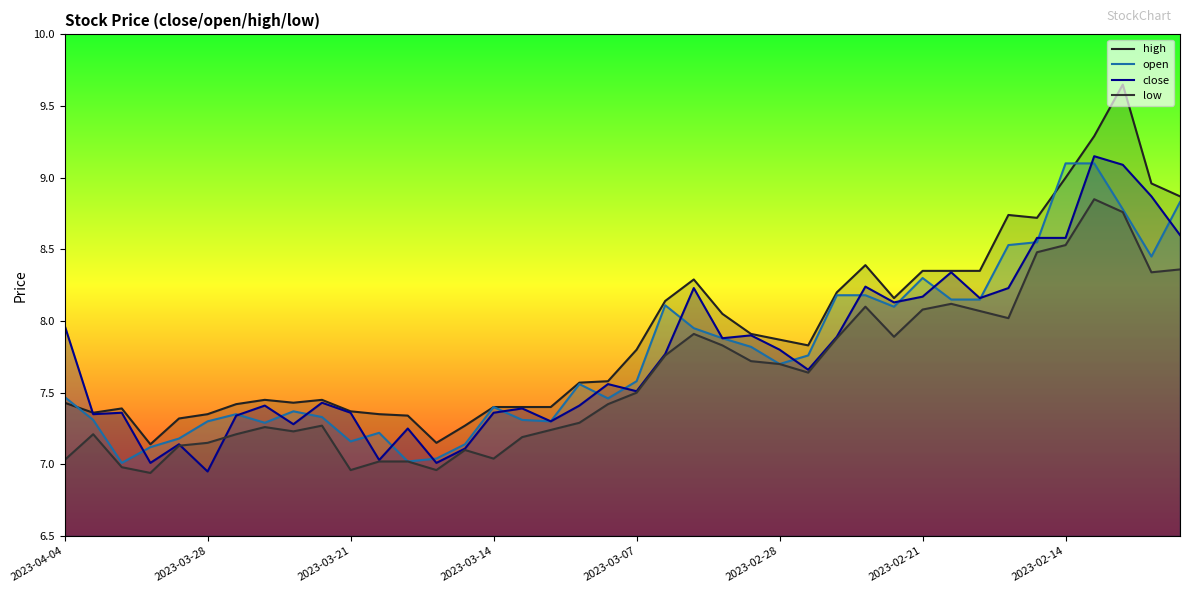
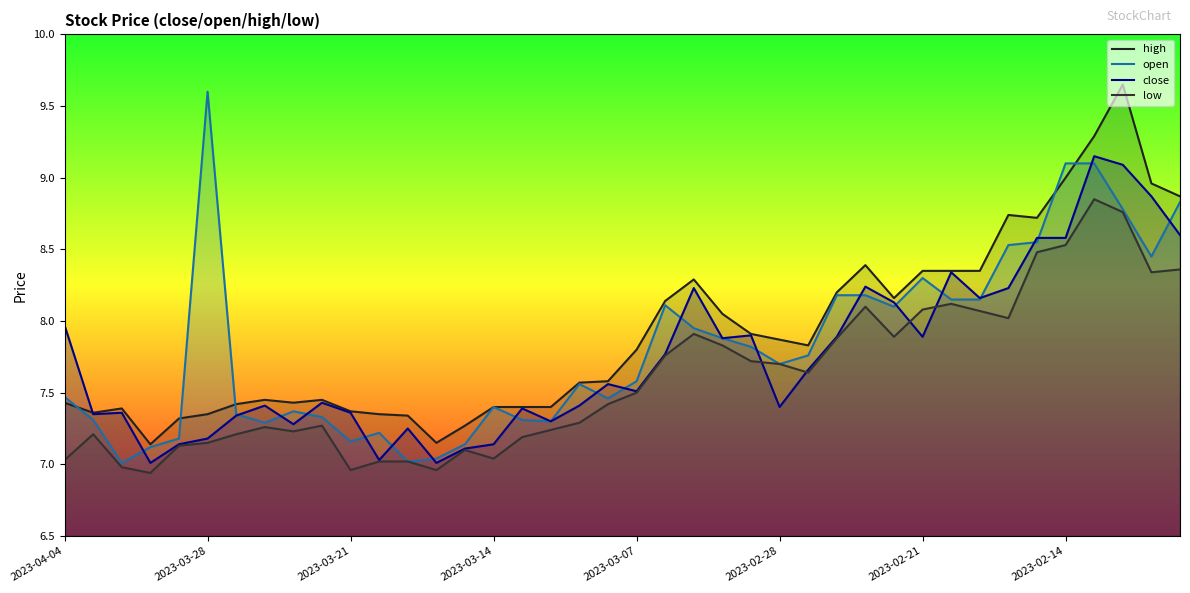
open, 2023-03-28: 7.3 -> 9.6
close, 2023-03-28: 6.95 -> 7.18
close, 2023-03-14: 7.36 -> 7.14
close, 2023-02-28: 7.8 -> 7.4
close, 2023-02-21: 8.17 -> 7.89
